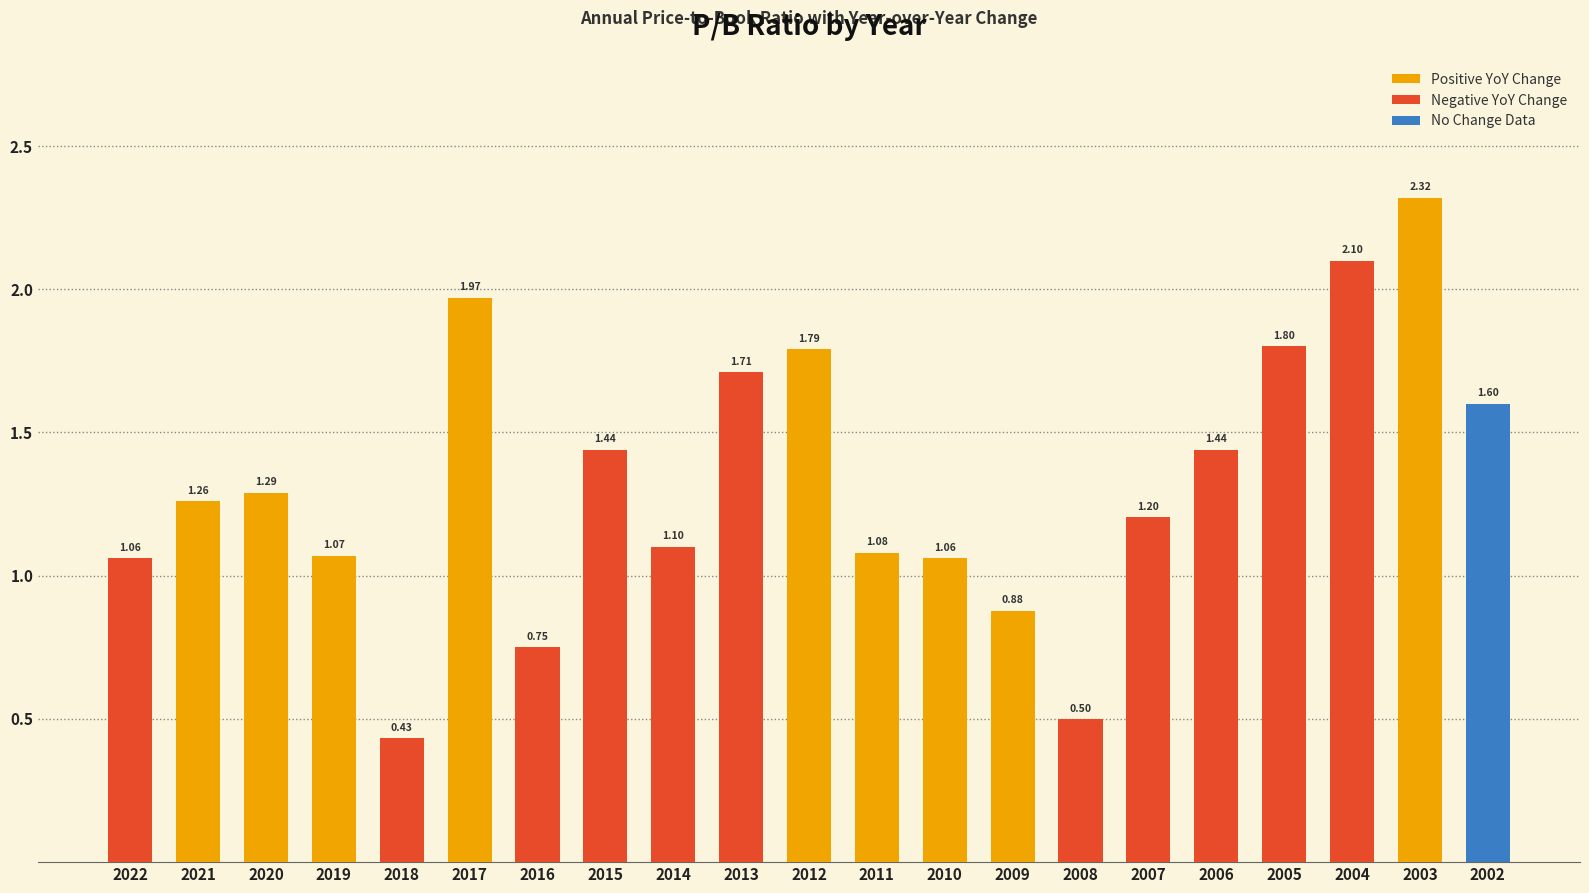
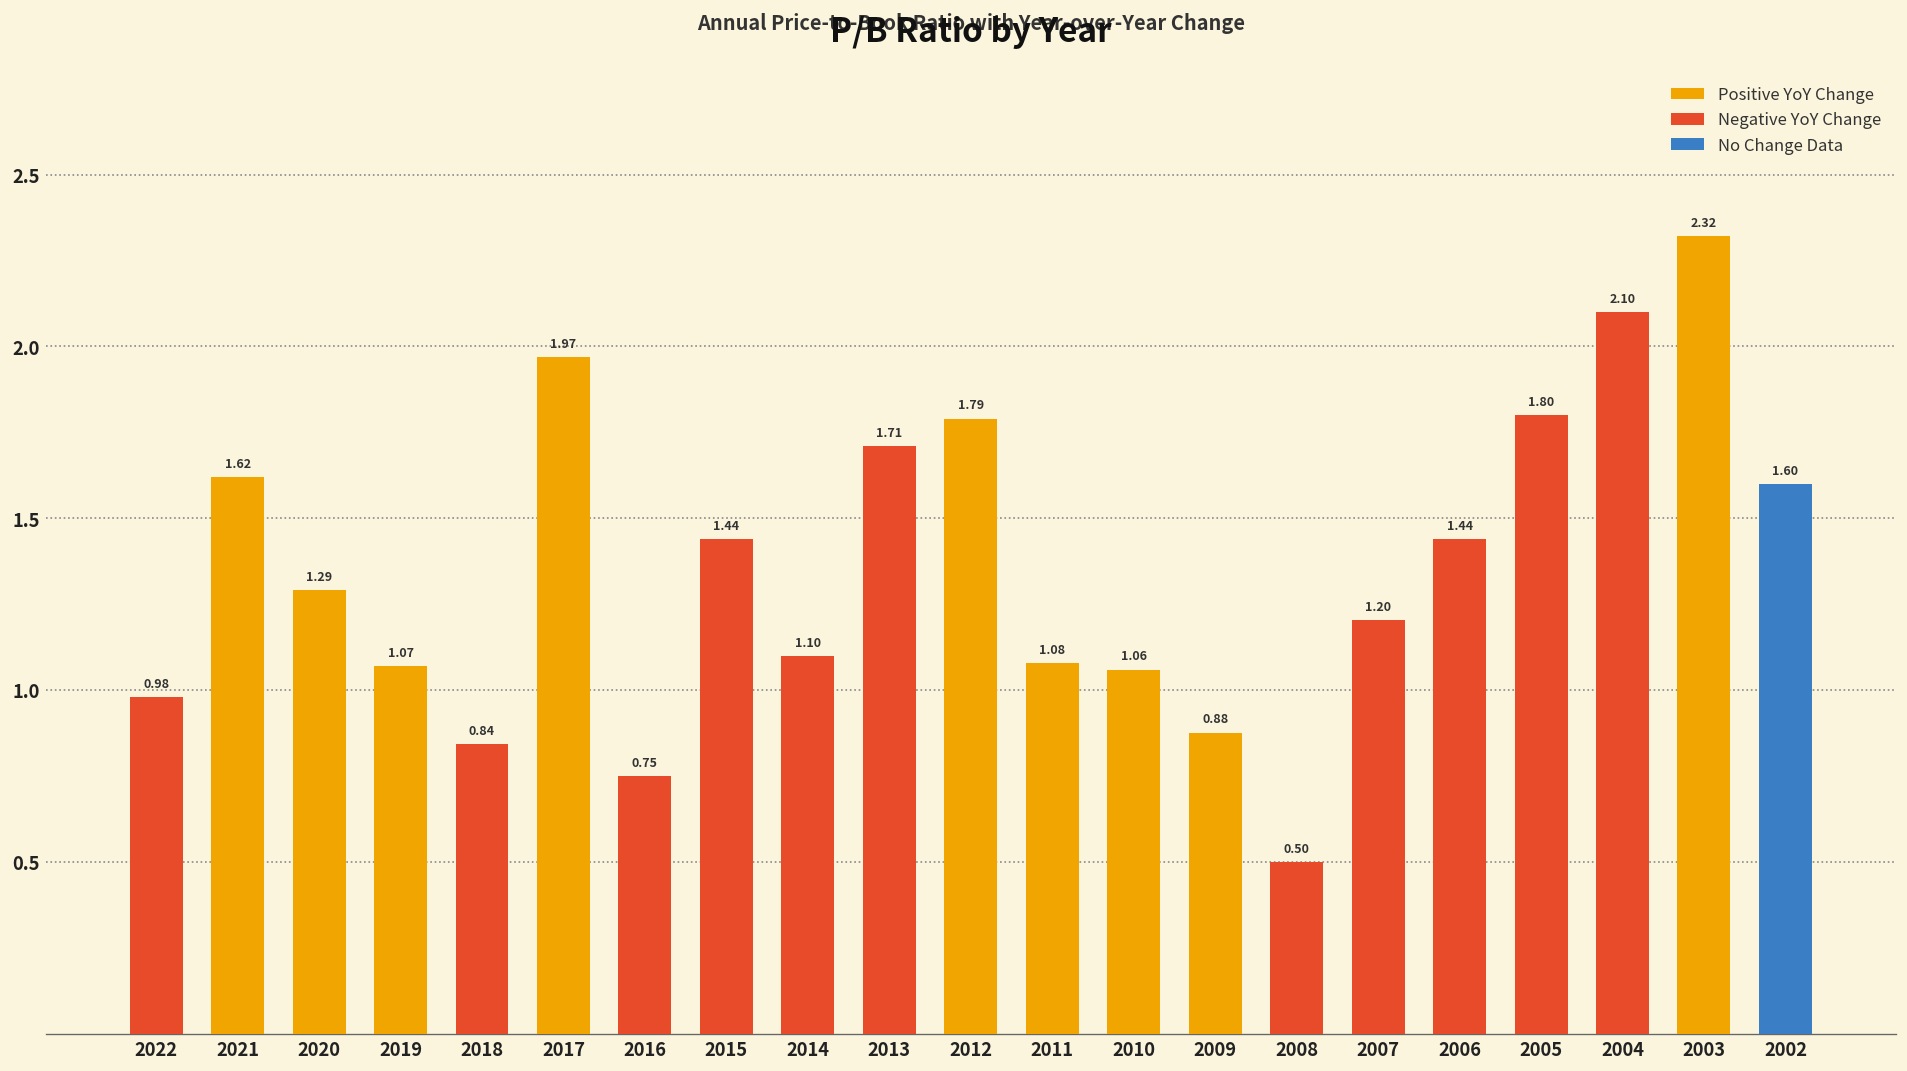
2022: 1.06 -> 0.98
2021: 1.26 -> 1.62
2018: 0.43 -> 0.84
